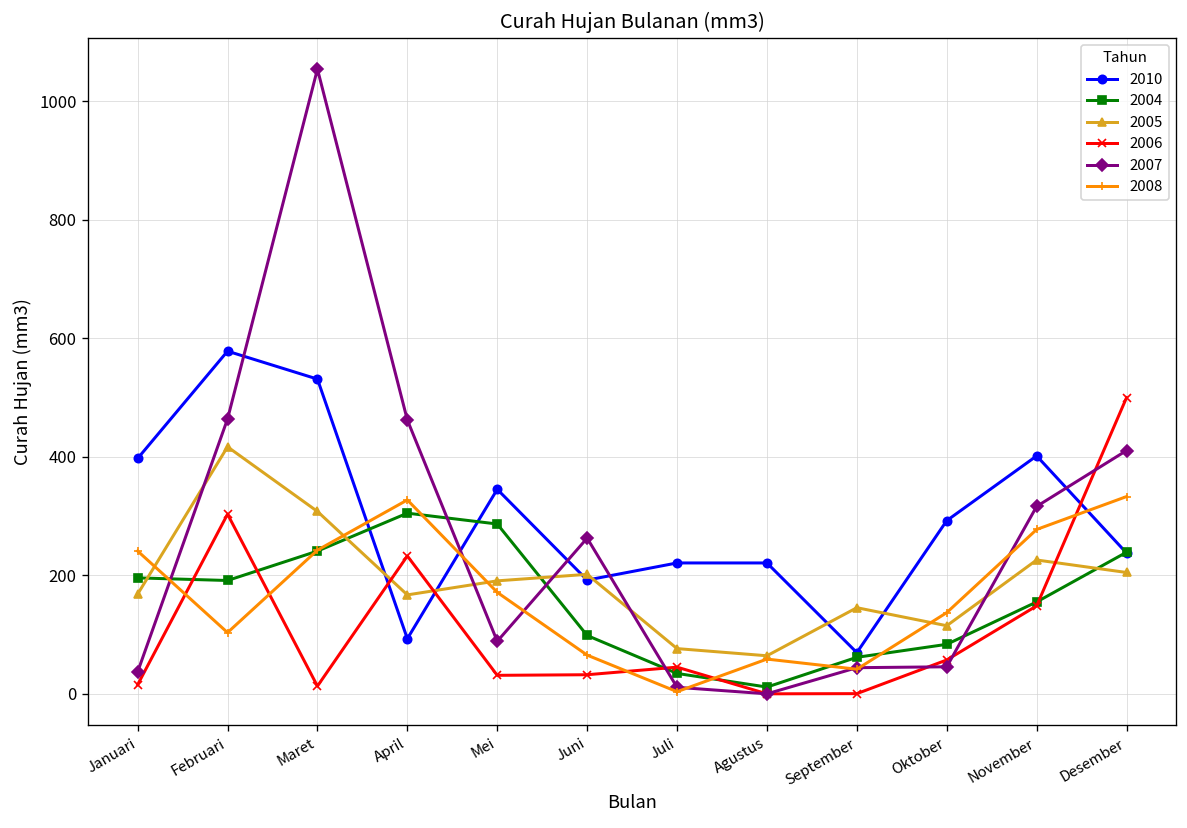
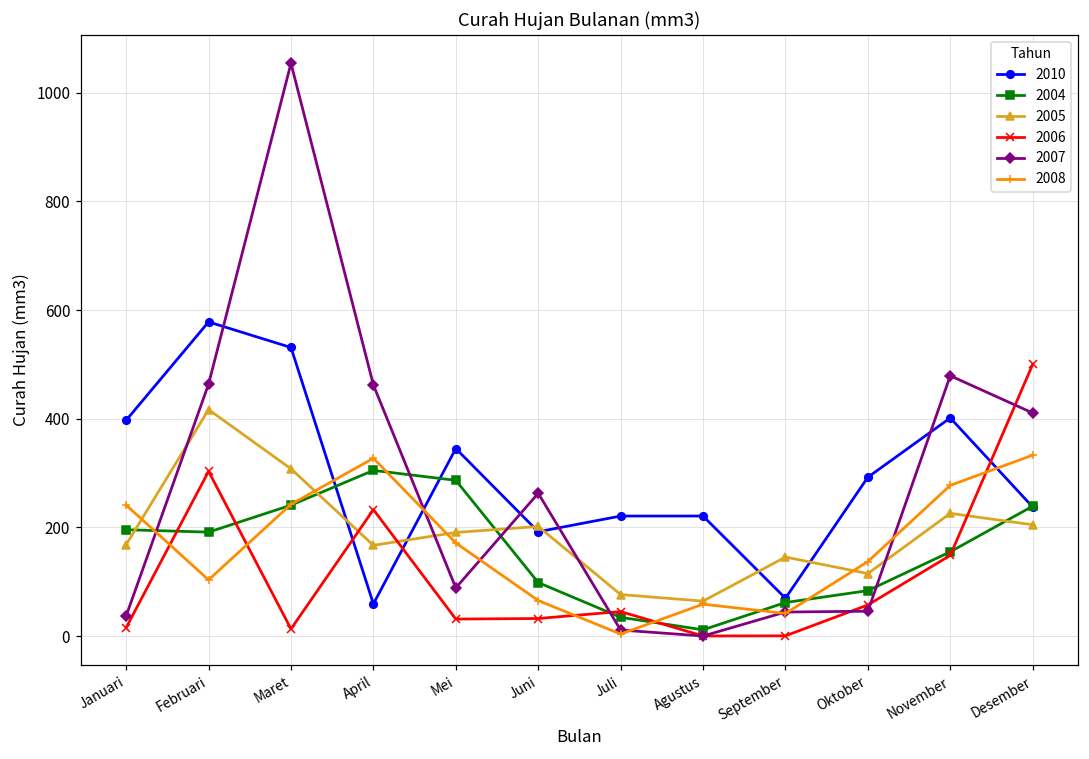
2010, April: 90 -> 60
2007, November: 320 -> 480
